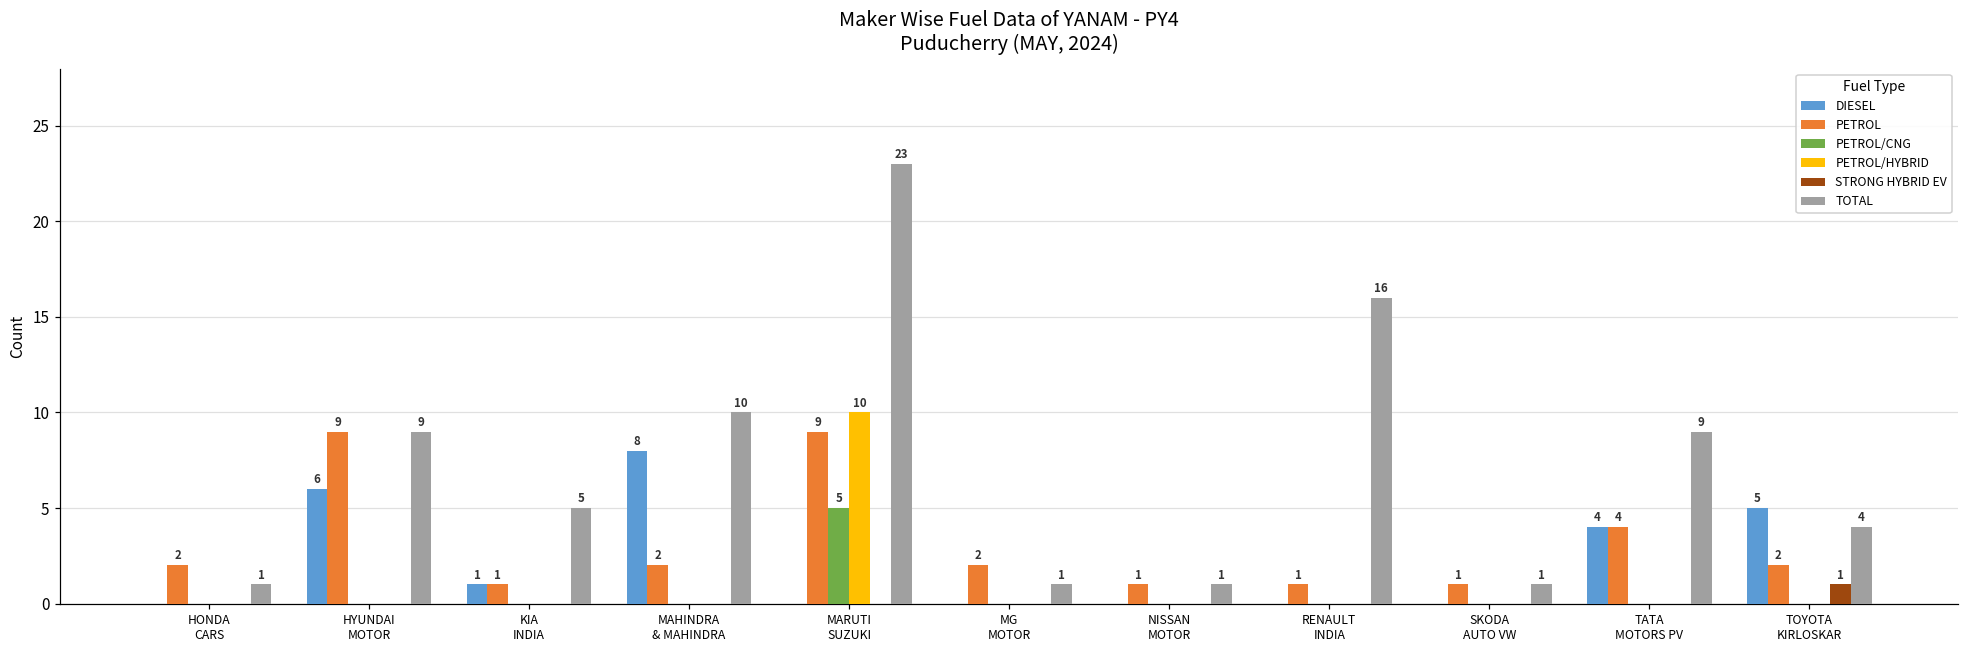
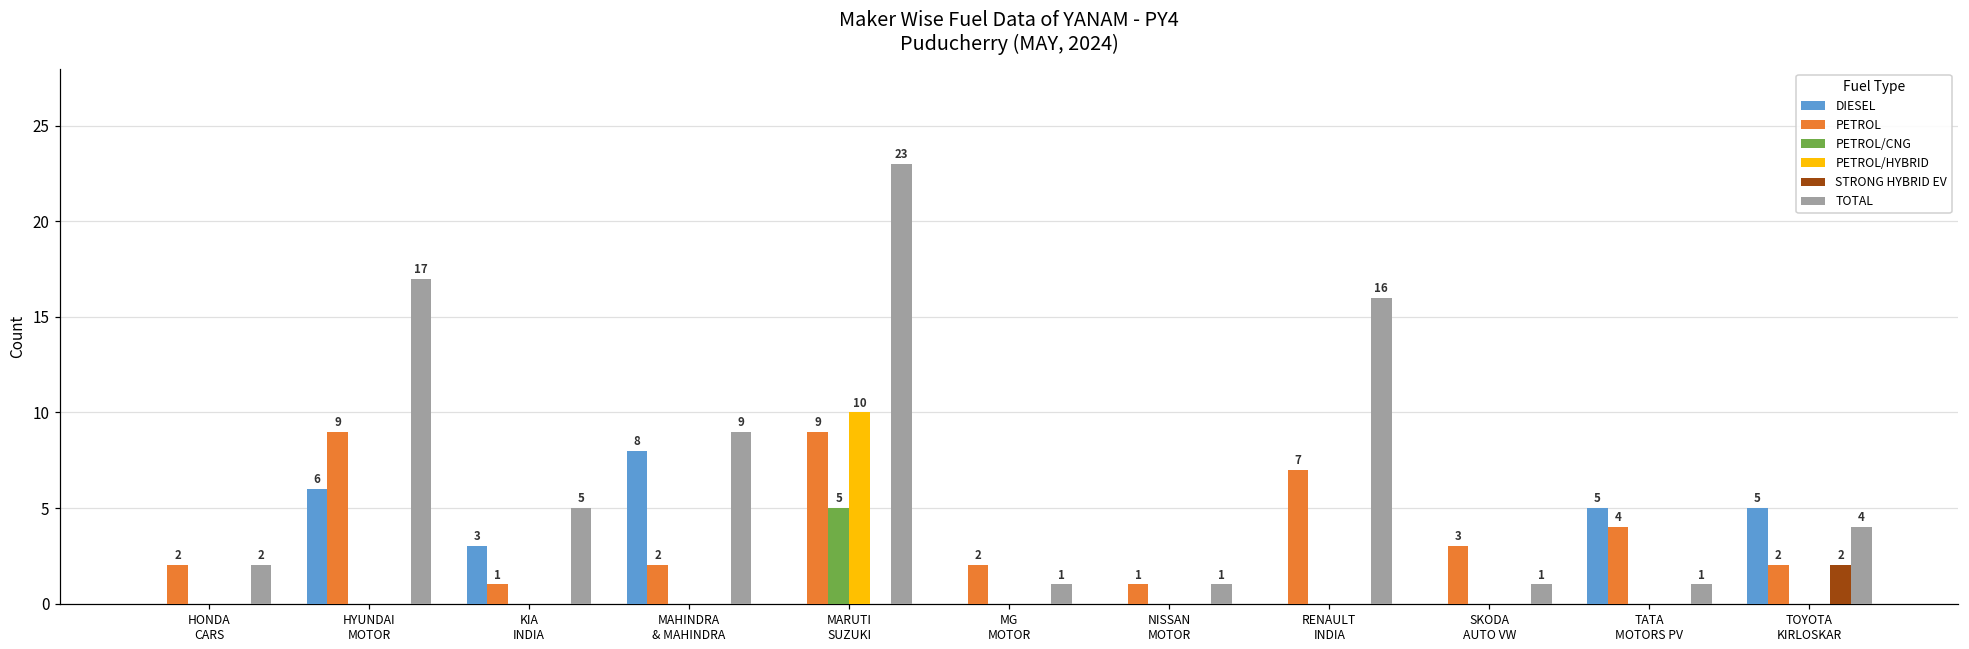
TOTAL, HONDA CARS: 1 -> 2
TOTAL, HYUNDAI MOTOR: 9 -> 17
DIESEL, KIA INDIA: 1 -> 3
TOTAL, MAHINDRA & MAHINDRA: 10 -> 9
PETROL, RENAULT INDIA: 1 -> 7
PETROL, SKODA AUTO VW: 1 -> 3
DIESEL, TATA MOTORS PV: 4 -> 5
TOTAL, TATA MOTORS PV: 9 -> 1
STRONG HYBRID EV, TOYOTA KIRLOSKAR: 1 -> 2
